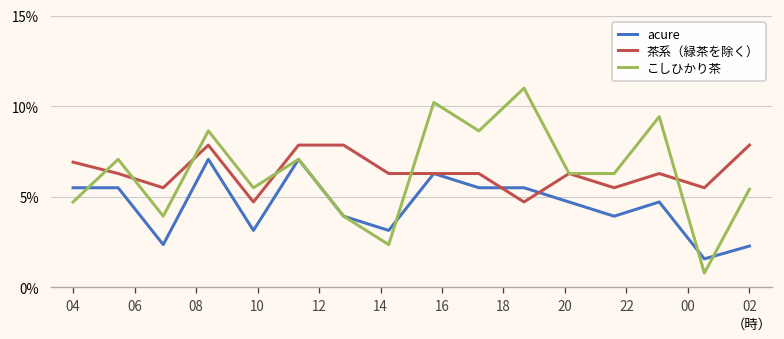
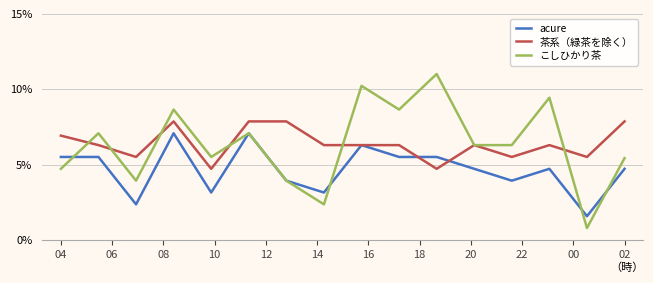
acure, 02: 2.3% -> 4.7%
